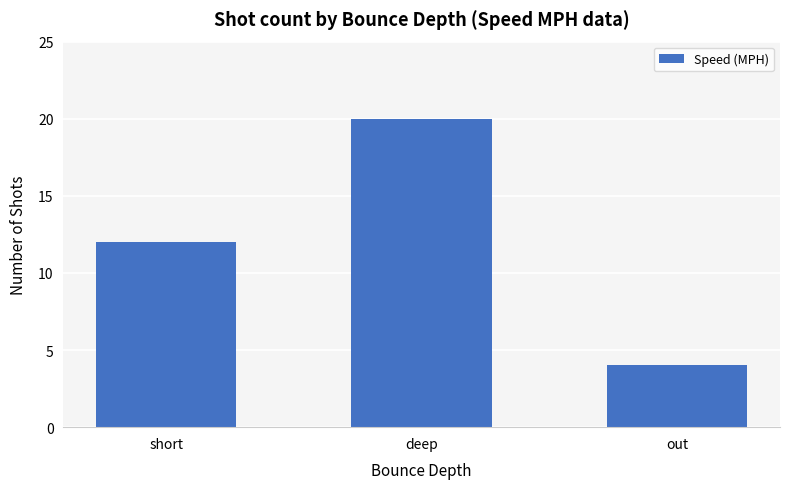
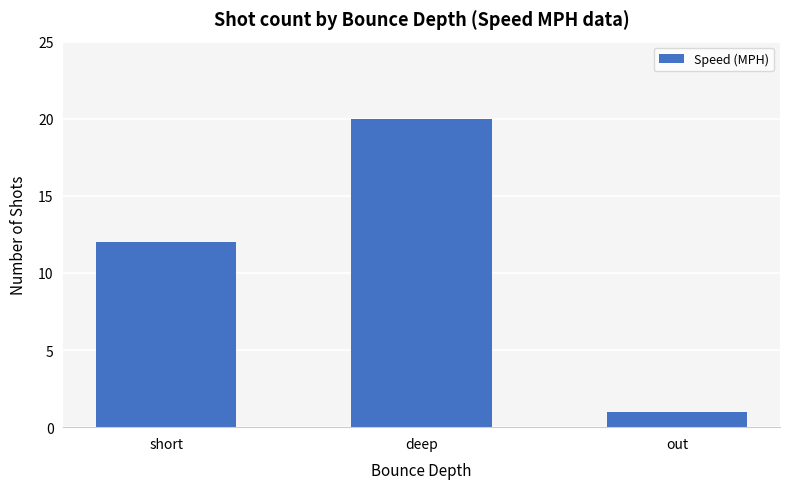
out: 4 -> 1
